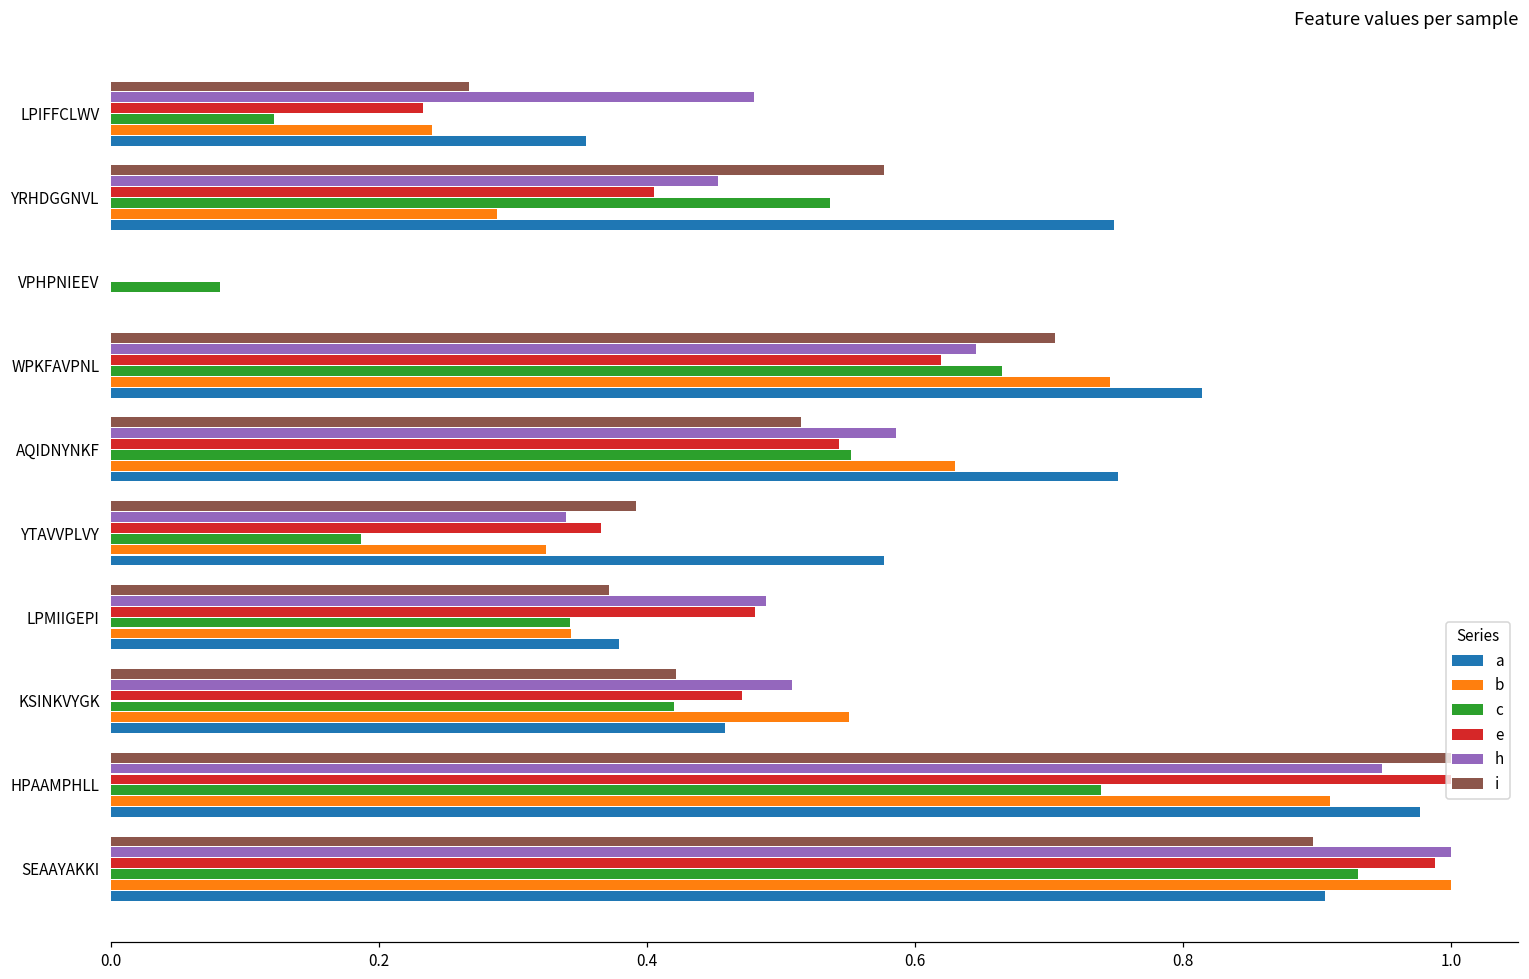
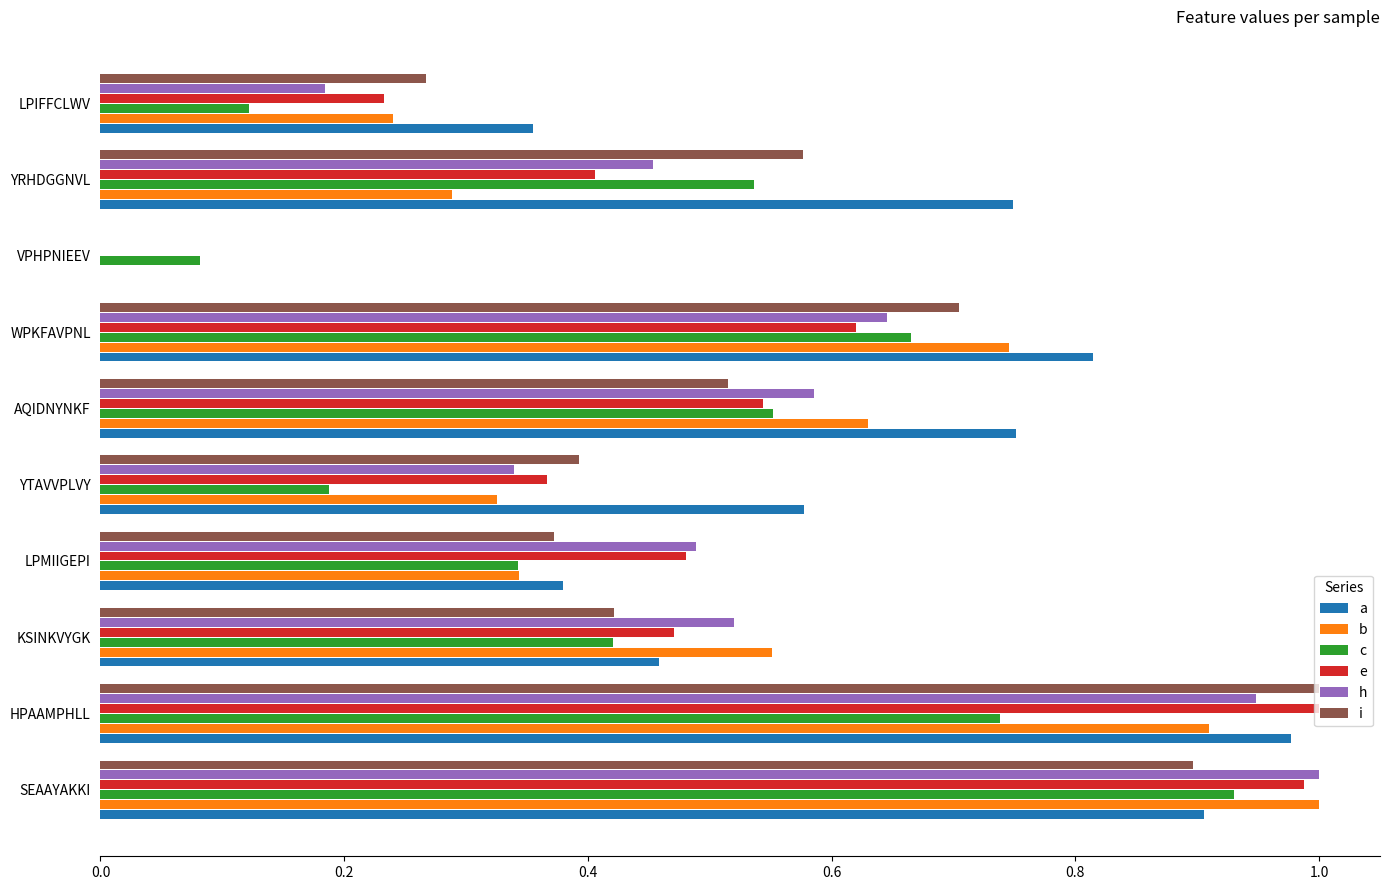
h, LPIFFCLWV: 0.480 -> 0.184
h, KSINKVYGK: 0.508 -> 0.520
